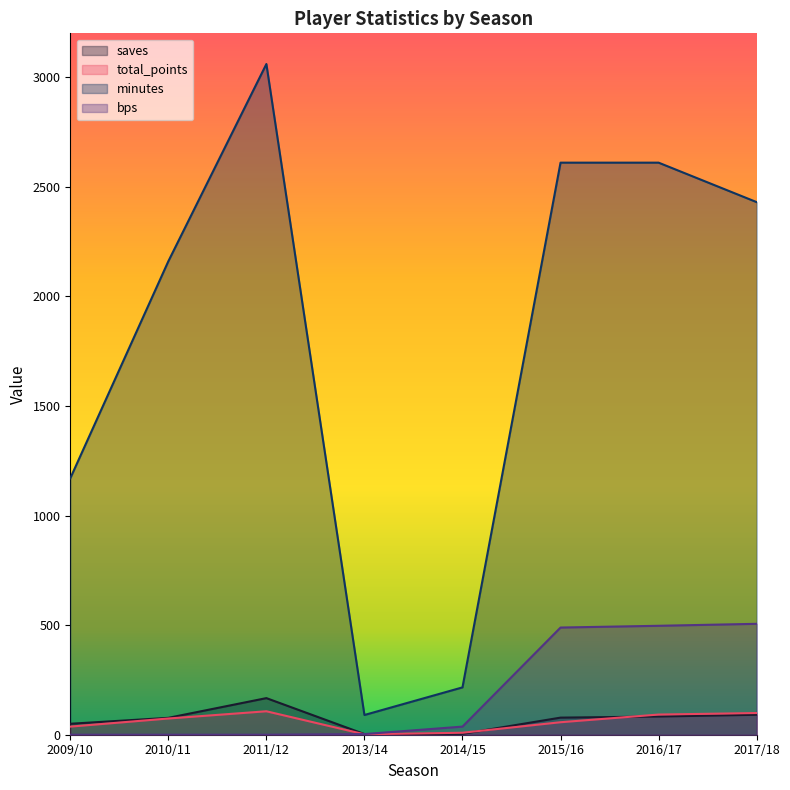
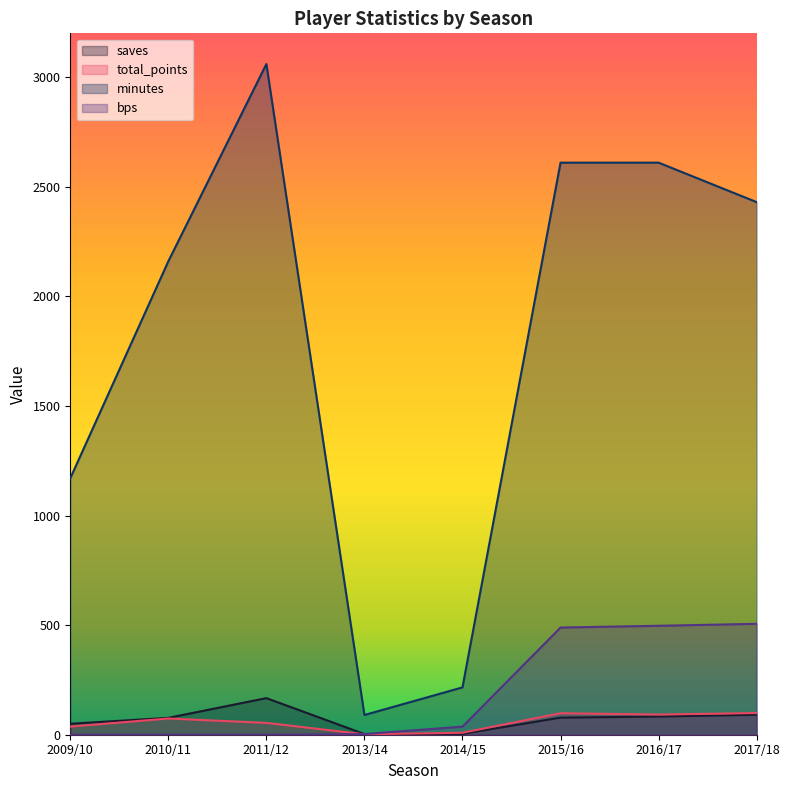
total_points, 2011/12: 110 -> 50
total_points, 2015/16: 60 -> 100
